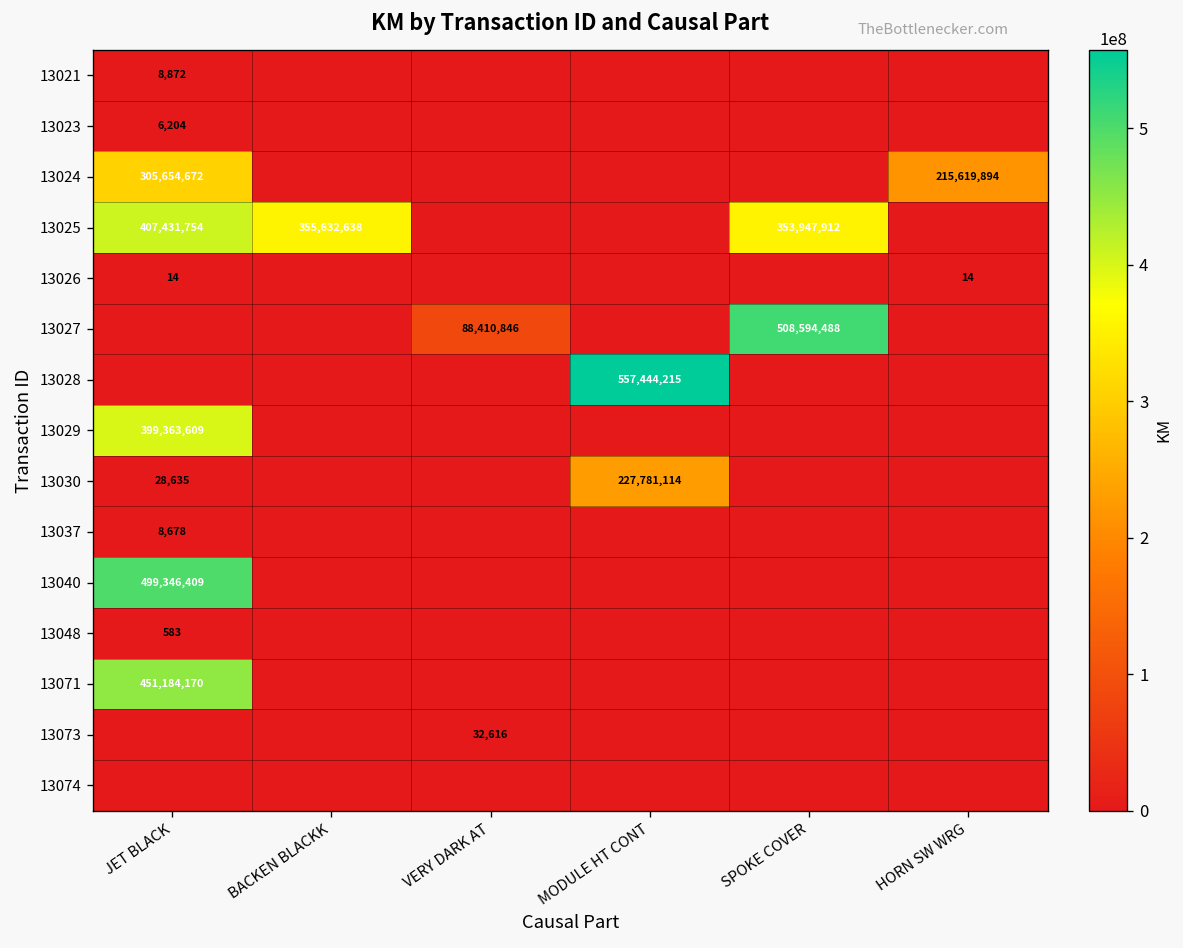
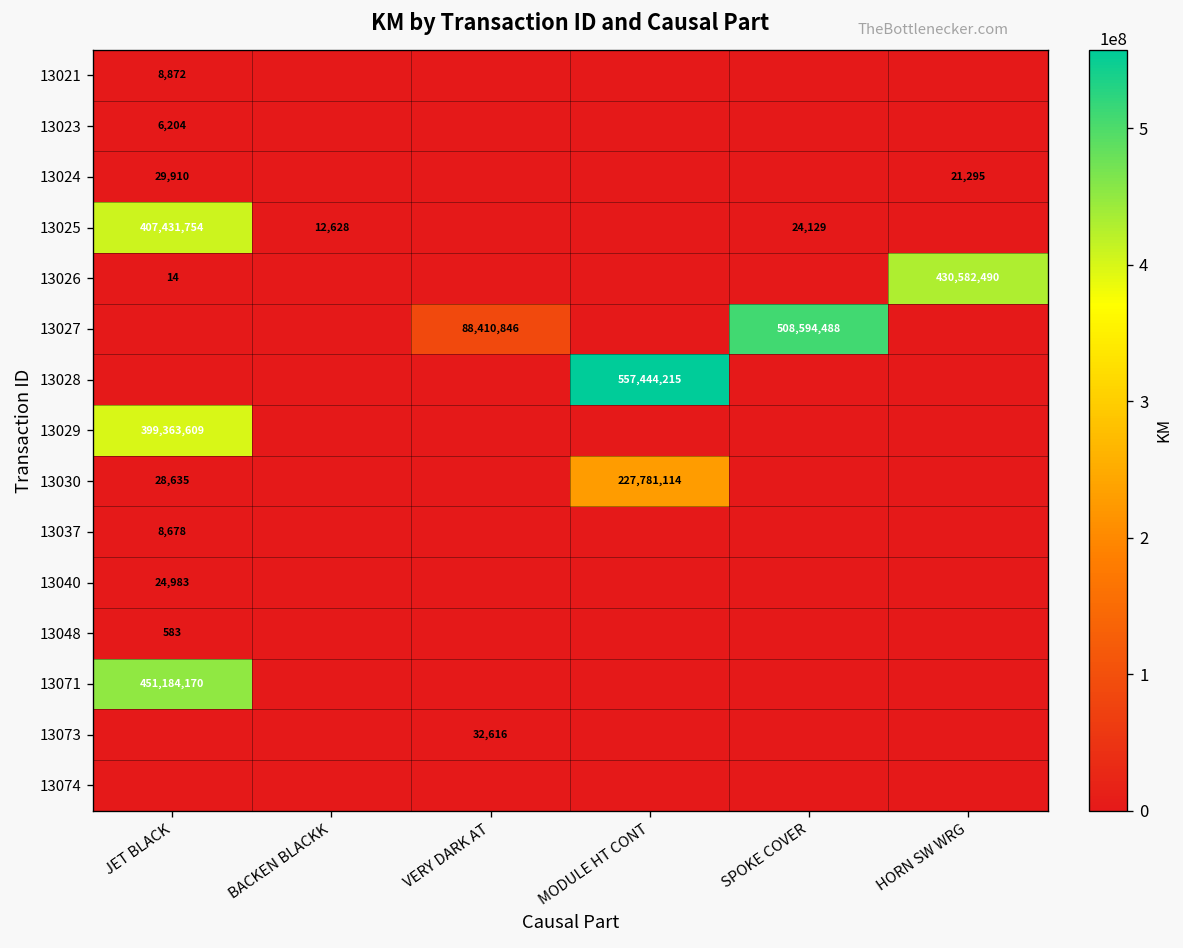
13024, JET BLACK: 305,654,672 -> 29,910
13024, HORN SW WRG: 215,619,894 -> 21,295
13025, BACKEN BLACKK: 355,632,638 -> 12,628
13025, SPOKE COVER: 353,947,912 -> 24,129
13026, HORN SW WRG: 14 -> 430,582,490
13040, JET BLACK: 499,346,409 -> 24,983
